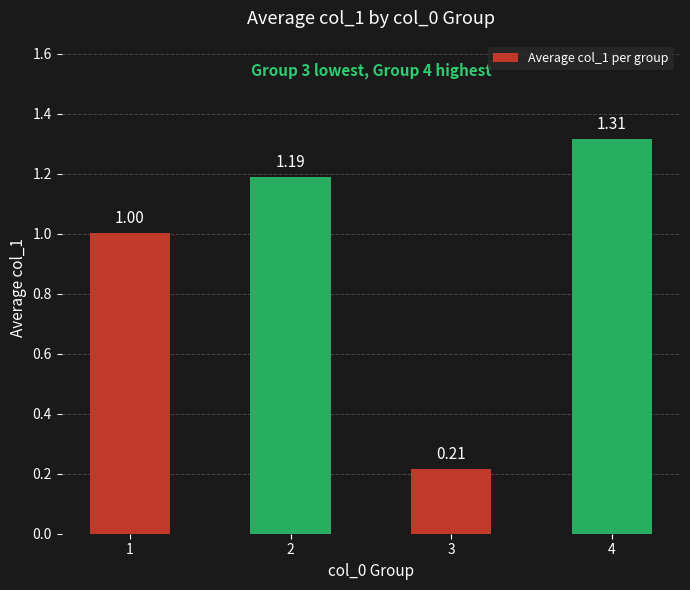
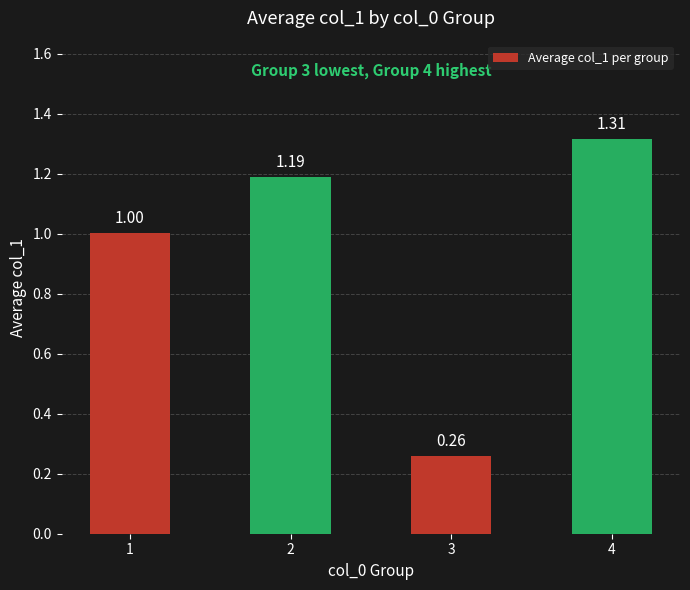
3: 0.21 -> 0.26
